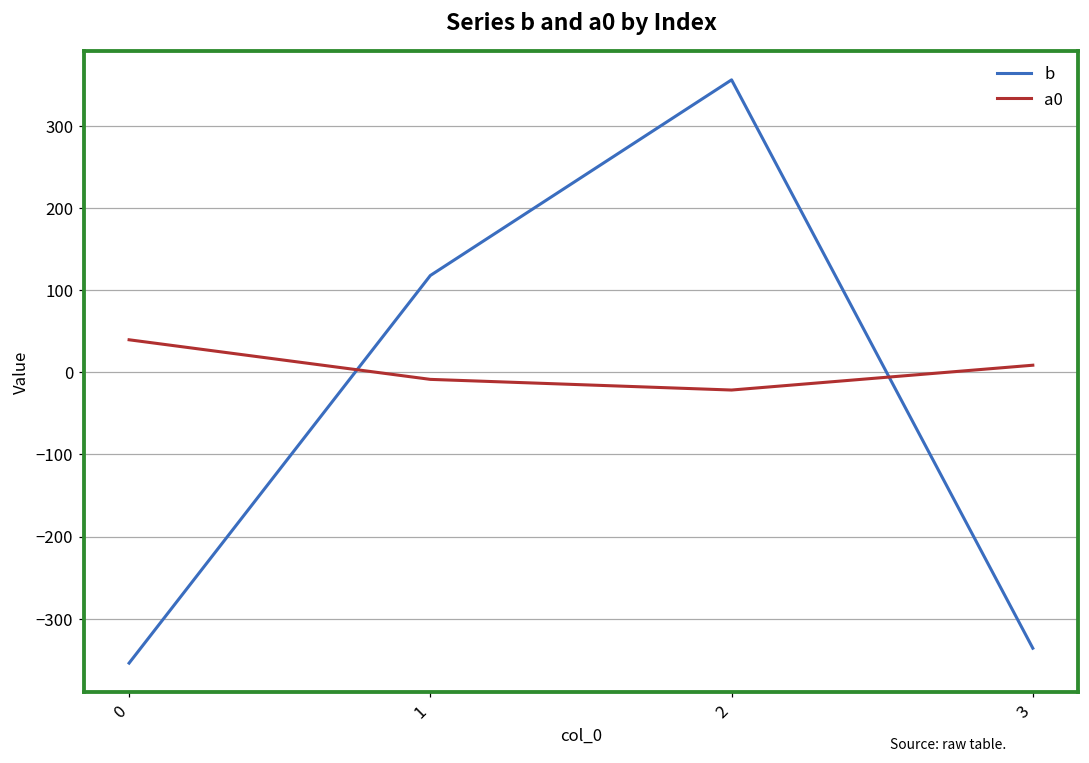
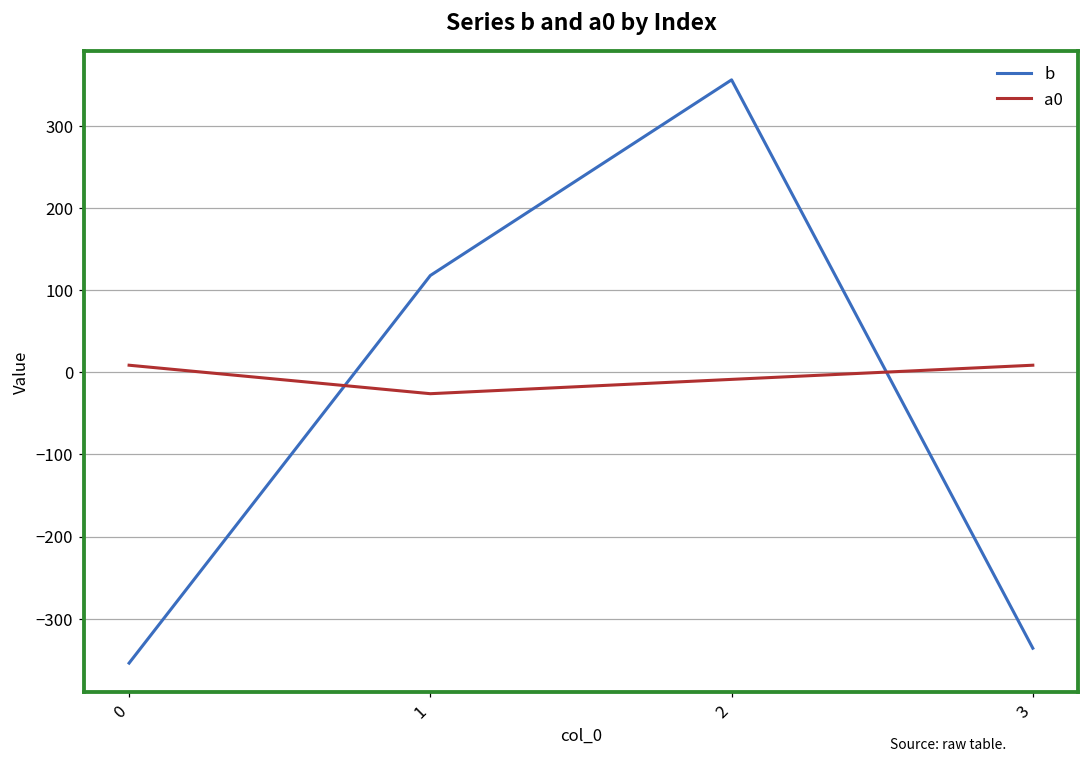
a0, 0: 40 -> 10
a0, 1: -10 -> -30
a0, 2: -20 -> -10
